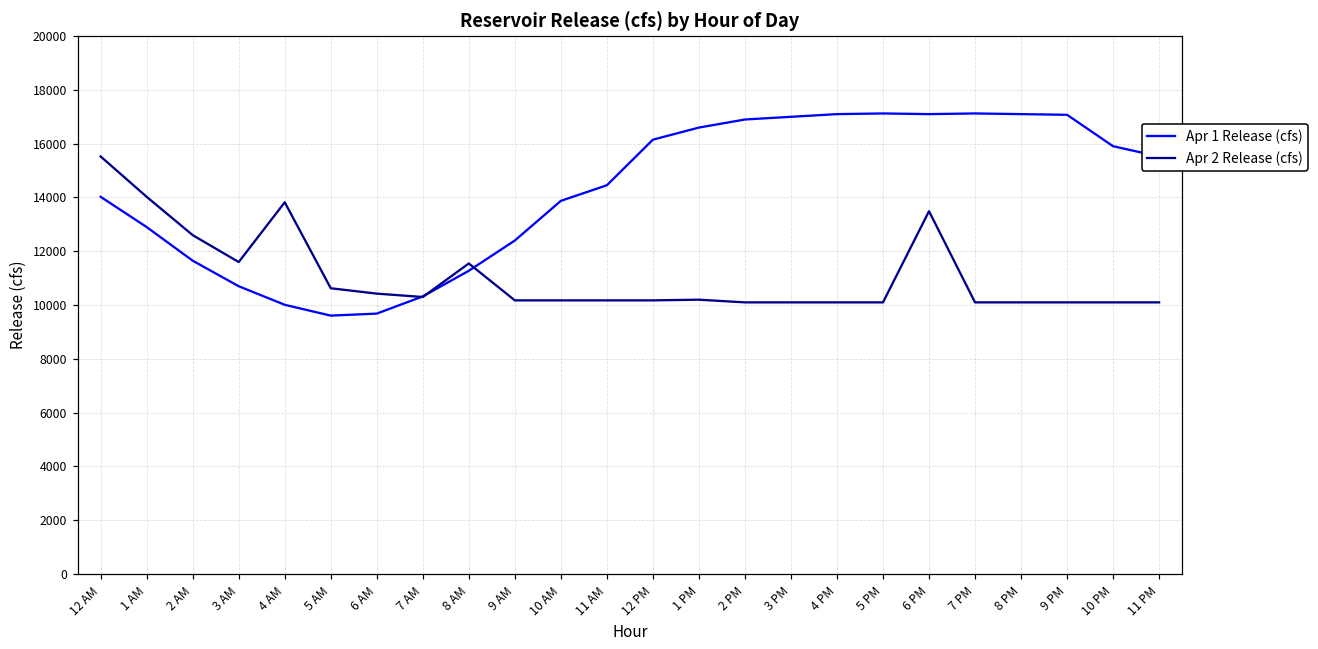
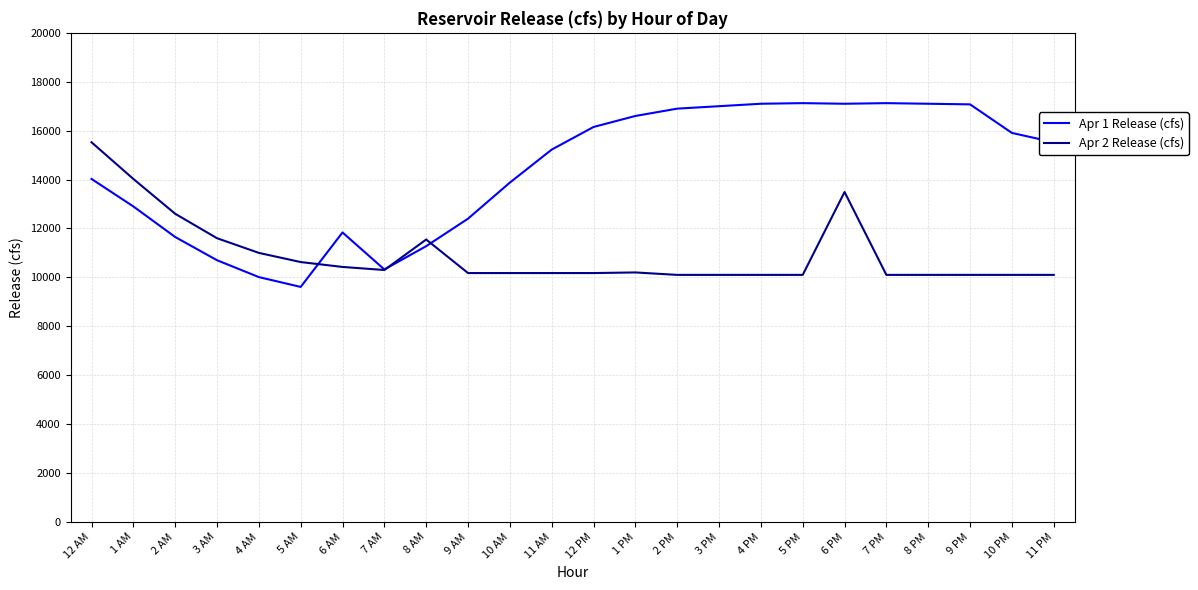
Apr 2 Release (cfs), 4 AM: 13800 -> 11000
Apr 1 Release (cfs), 6 AM: 9700 -> 11800
Apr 1 Release (cfs), 11 AM: 14500 -> 15200
